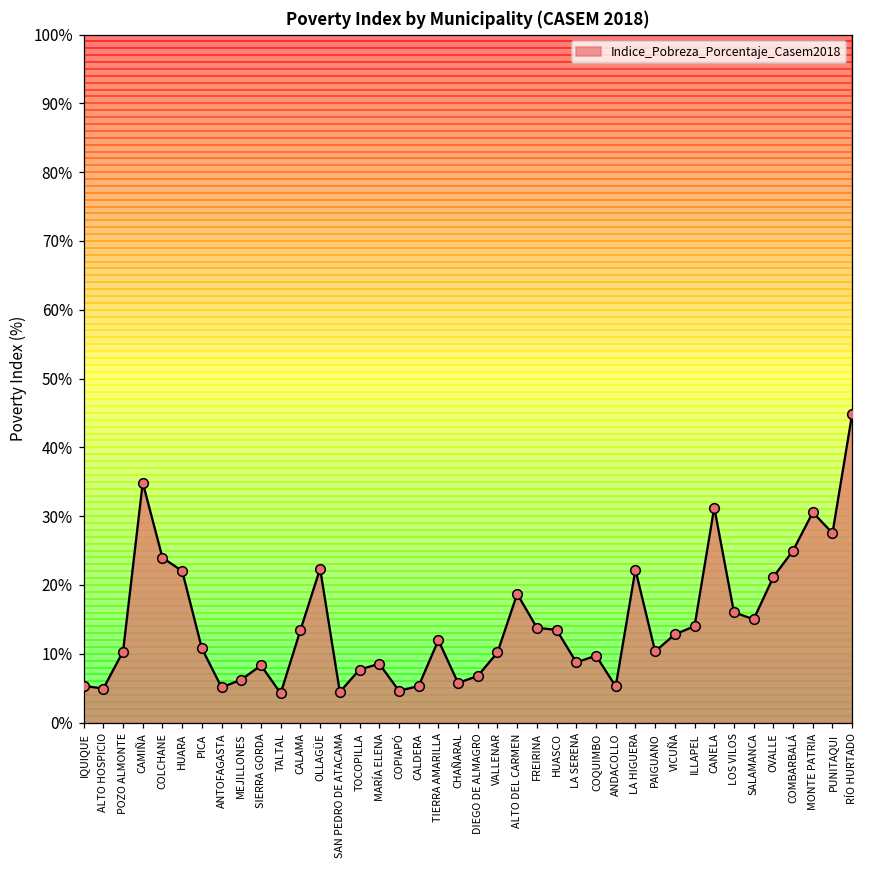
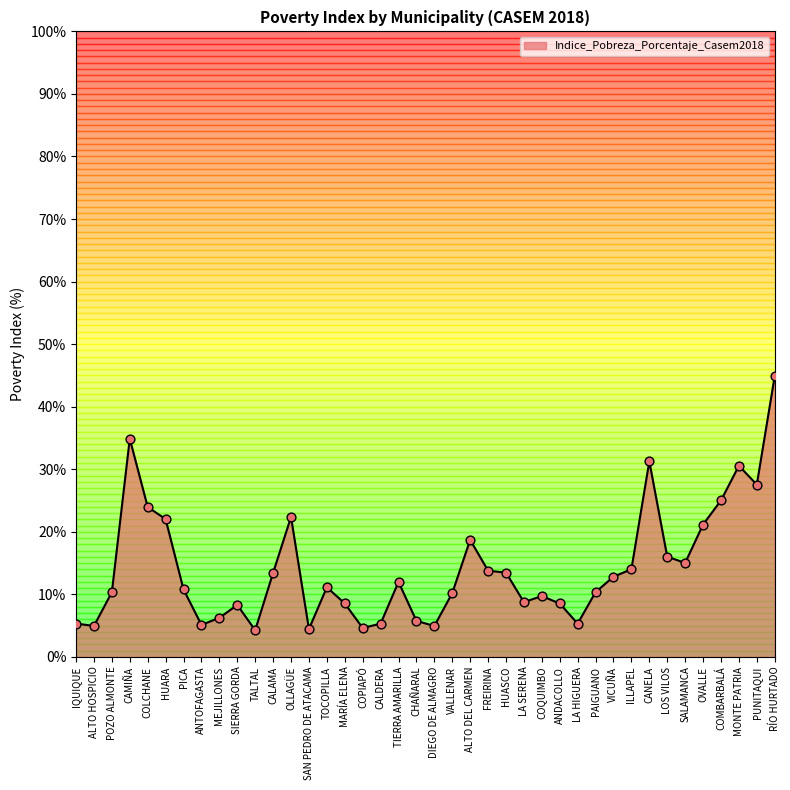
TOCOPILLA: 8% -> 11%
DIEGO DE ALMAGRO: 7% -> 5%
ANDACOLLO: 5% -> 9%
LA HIGUERA: 22% -> 5%
